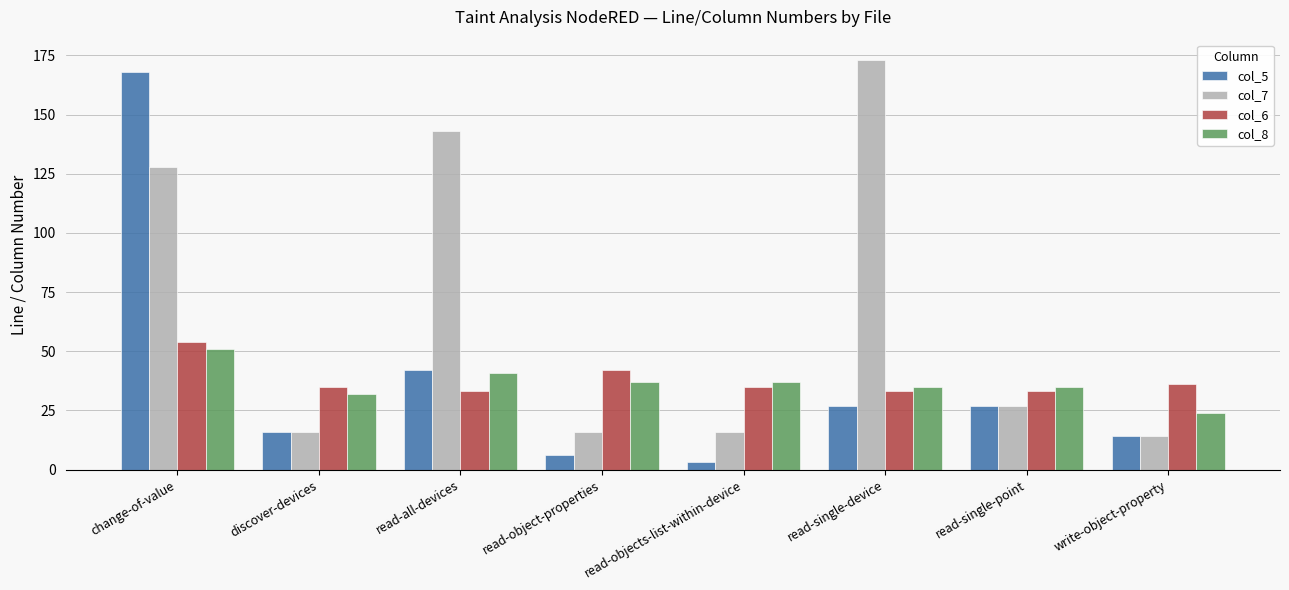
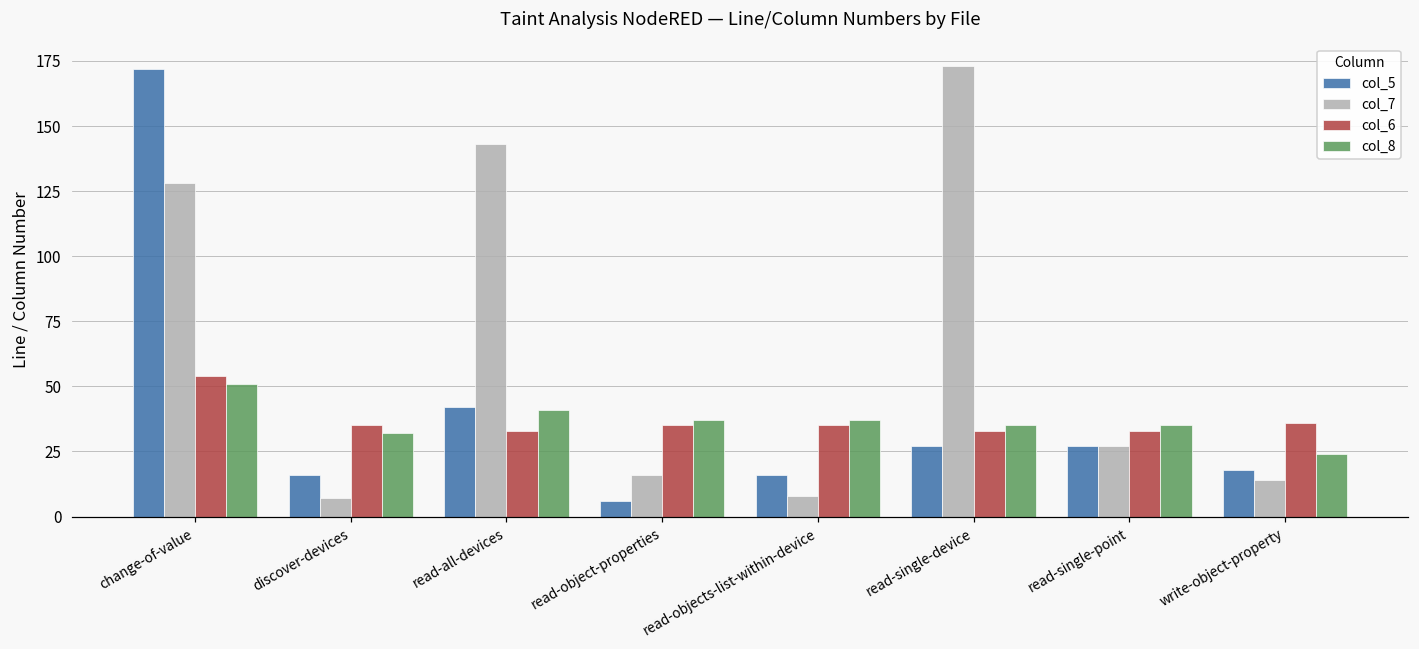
col_5, change-of-value: 168 -> 172
col_7, discover-devices: 16 -> 7
col_6, read-object-properties: 42 -> 35
col_5, read-objects-list-within-device: 3 -> 16
col_7, read-objects-list-within-device: 16 -> 8
col_5, write-object-property: 14 -> 18
